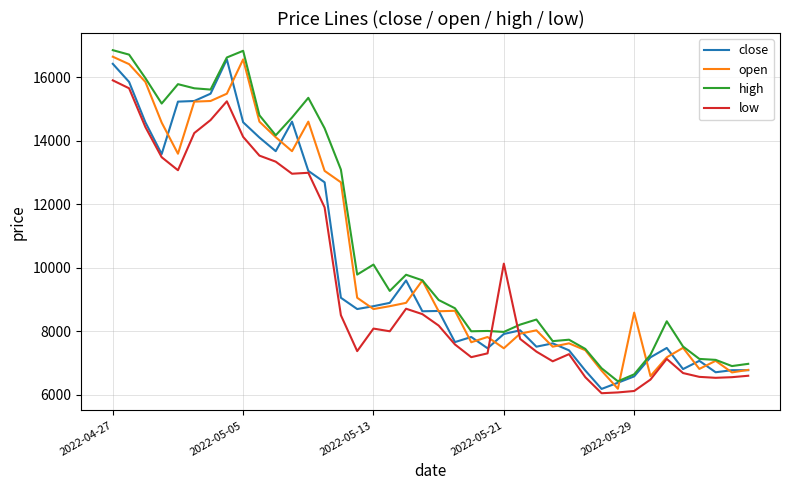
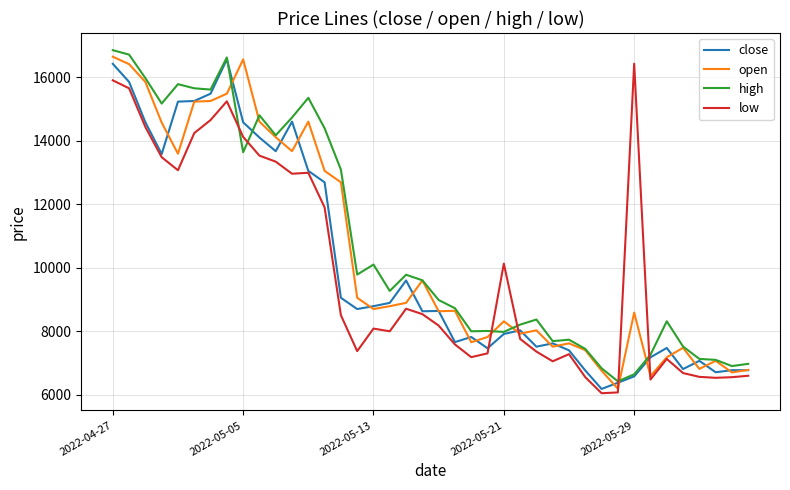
high, 2022-05-05: 16800 -> 13600
open, 2022-05-21: 7500 -> 8300
low, 2022-05-29: 6100 -> 16400
